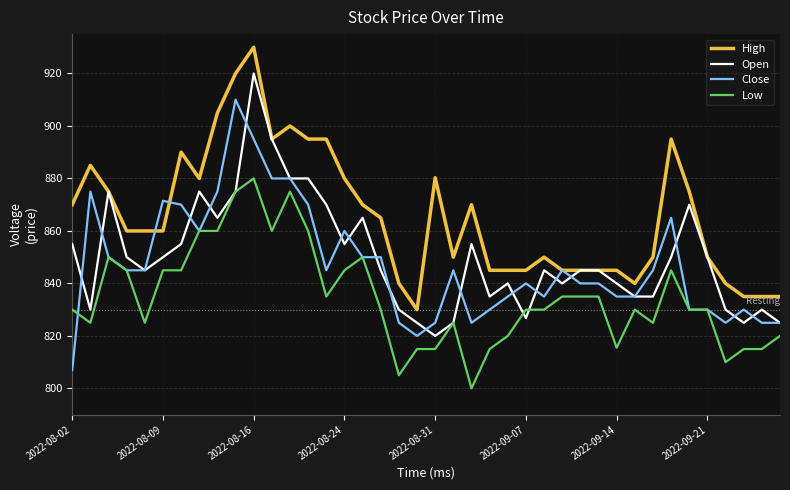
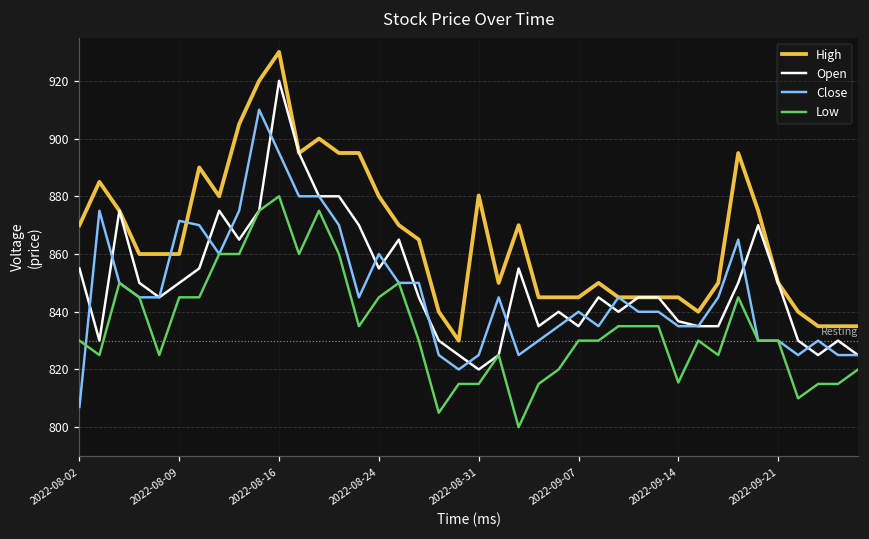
Open, 2022-09-07: 827 -> 835
Open, 2022-09-14: 840 -> 837
